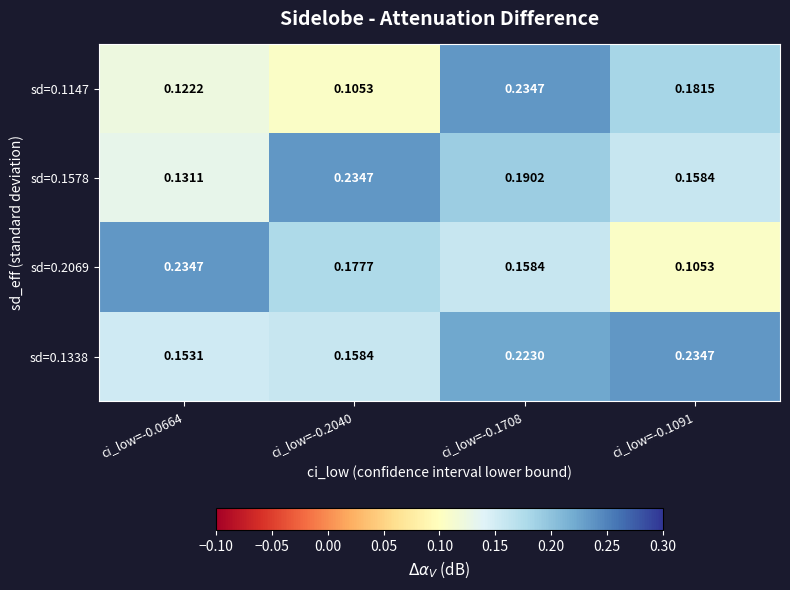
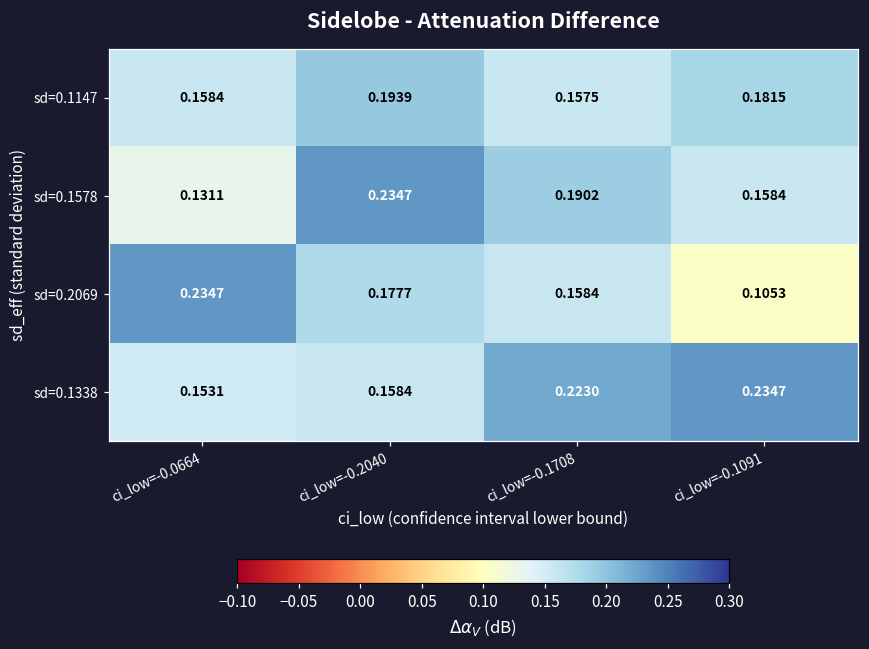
sd=0.1147, ci_low=-0.0664: 0.1222 -> 0.1584
sd=0.1147, ci_low=-0.2040: 0.1053 -> 0.1939
sd=0.1147, ci_low=-0.1708: 0.2347 -> 0.1575
